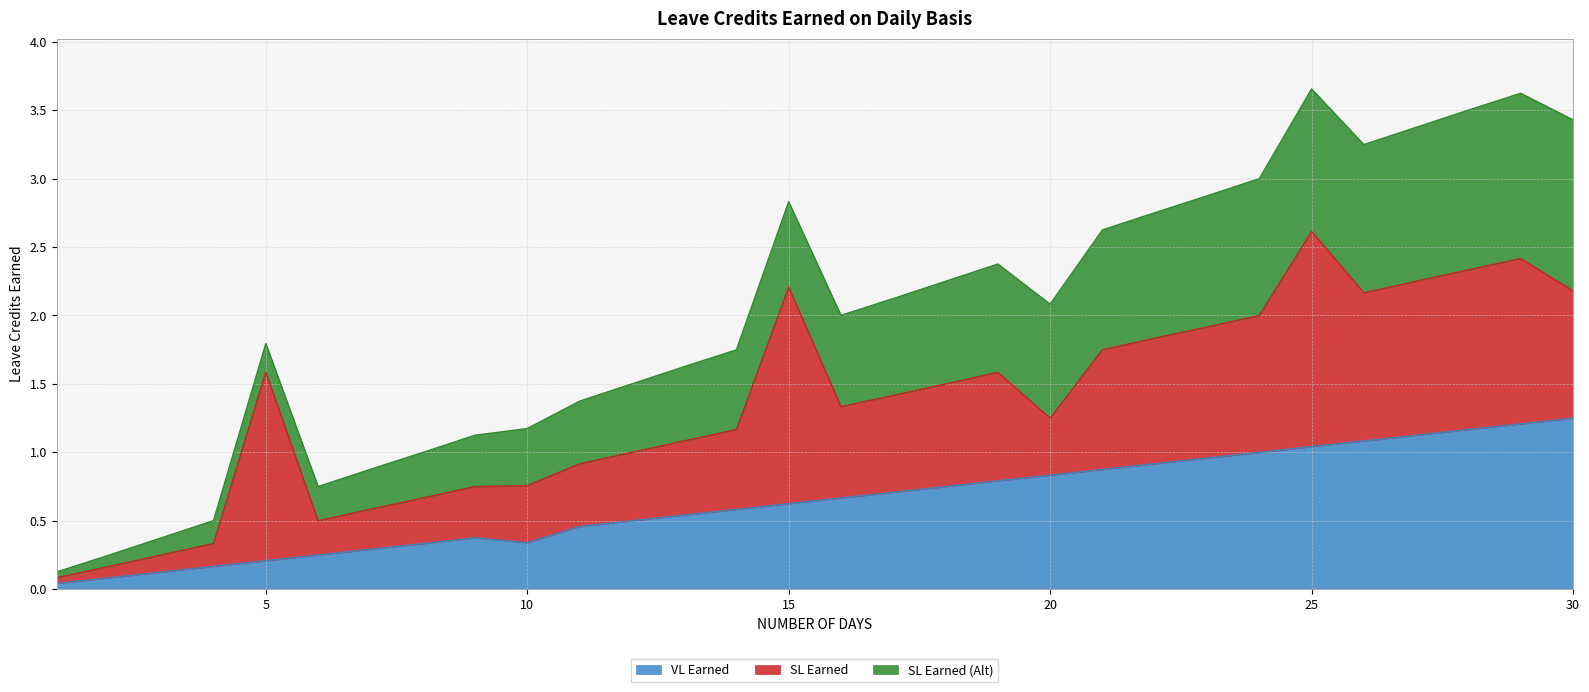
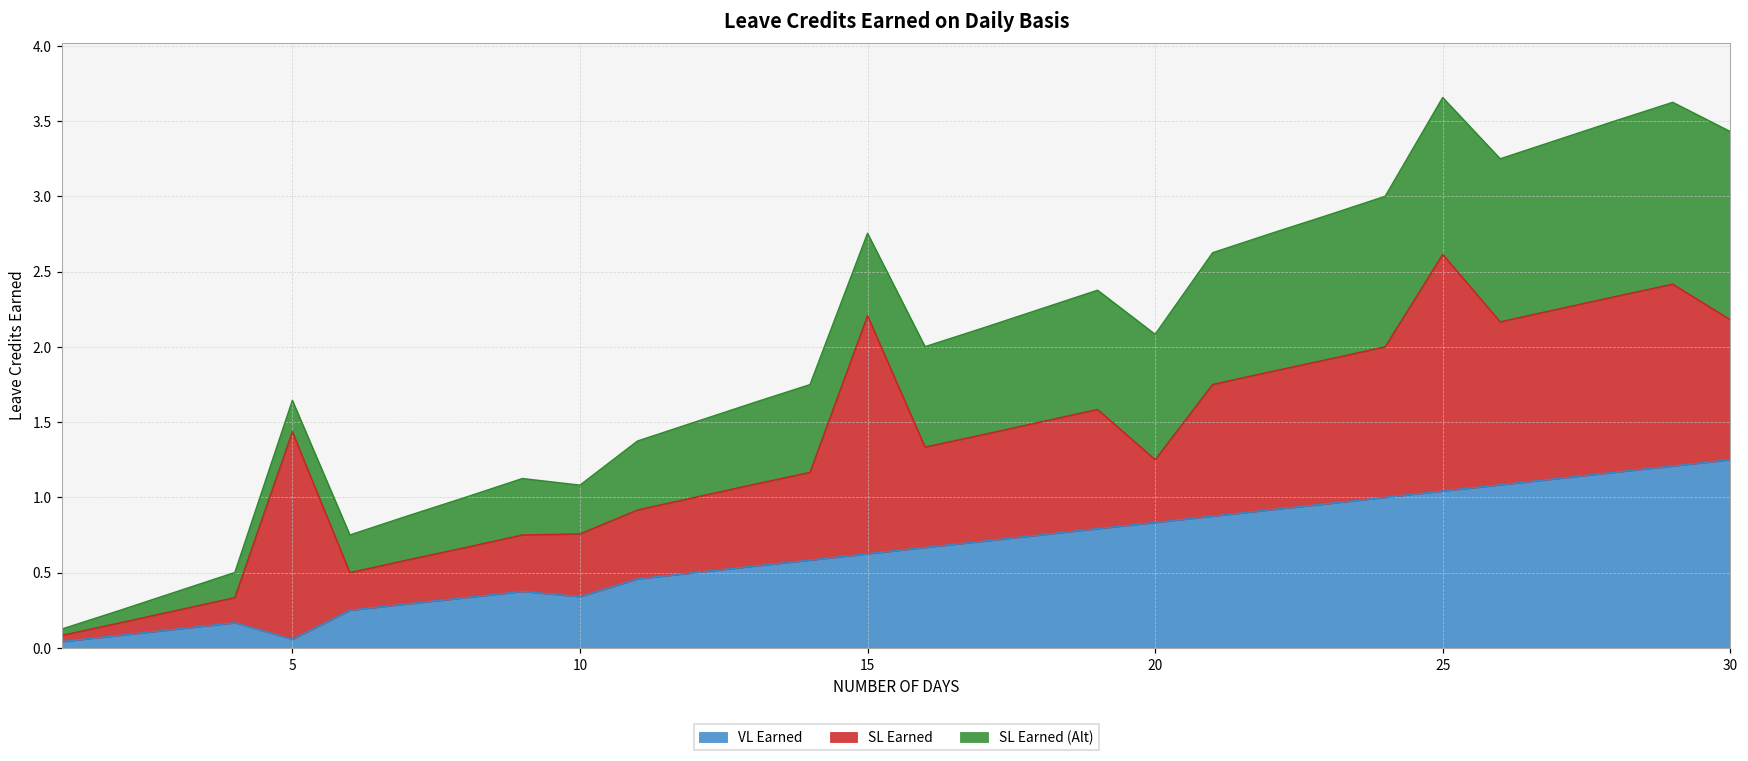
VL Earned, 5: 0.21 -> 0.06
SL Earned (Alt), 10: 0.42 -> 0.32
SL Earned (Alt), 15: 0.63 -> 0.55
